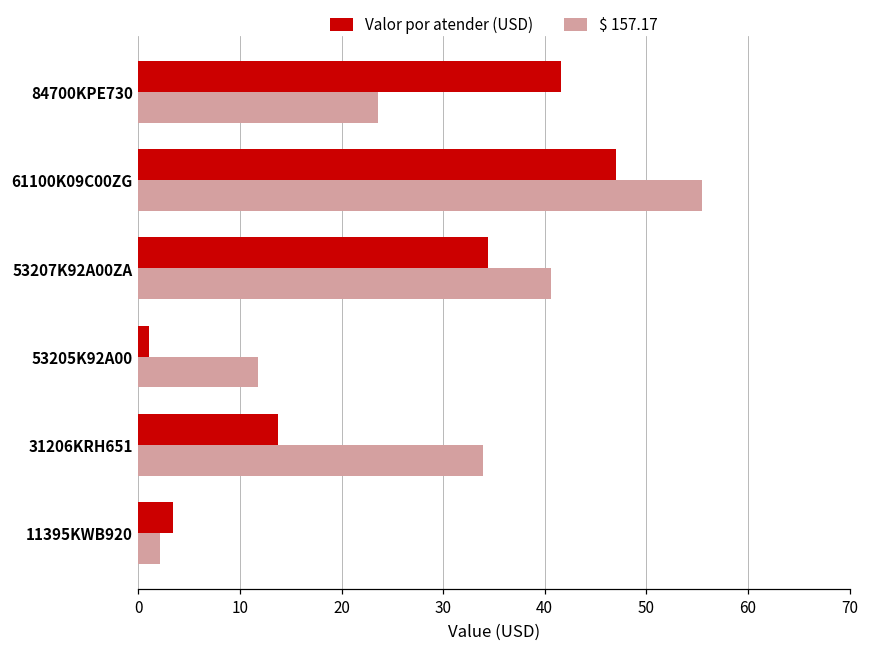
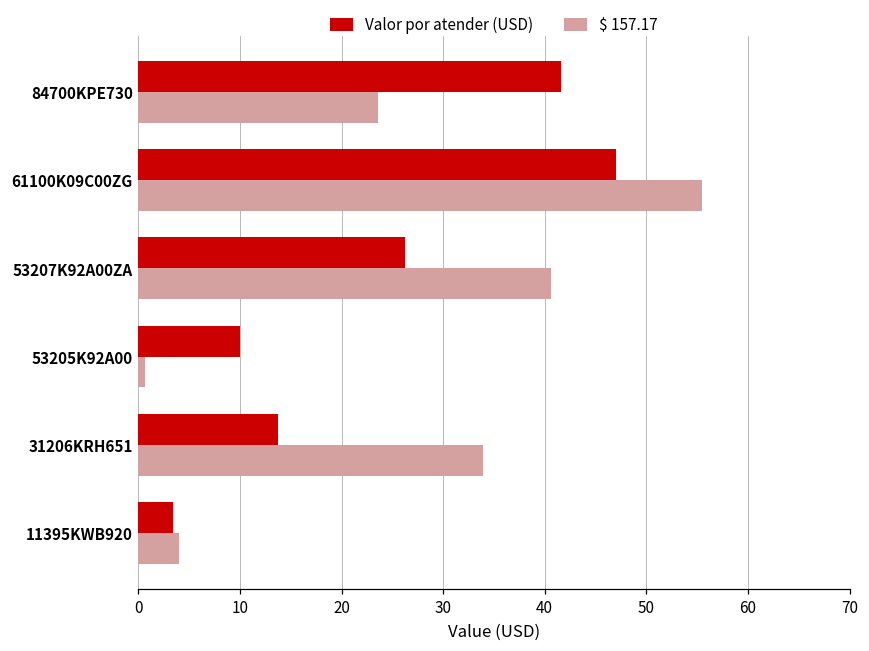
Valor por atender (USD), 53207K92A00ZA: 34 -> 26
Valor por atender (USD), 53205K92A00: 1 -> 10
$ 157.17, 53205K92A00: 12 -> 1
$ 157.17, 11395KWB920: 2 -> 4
